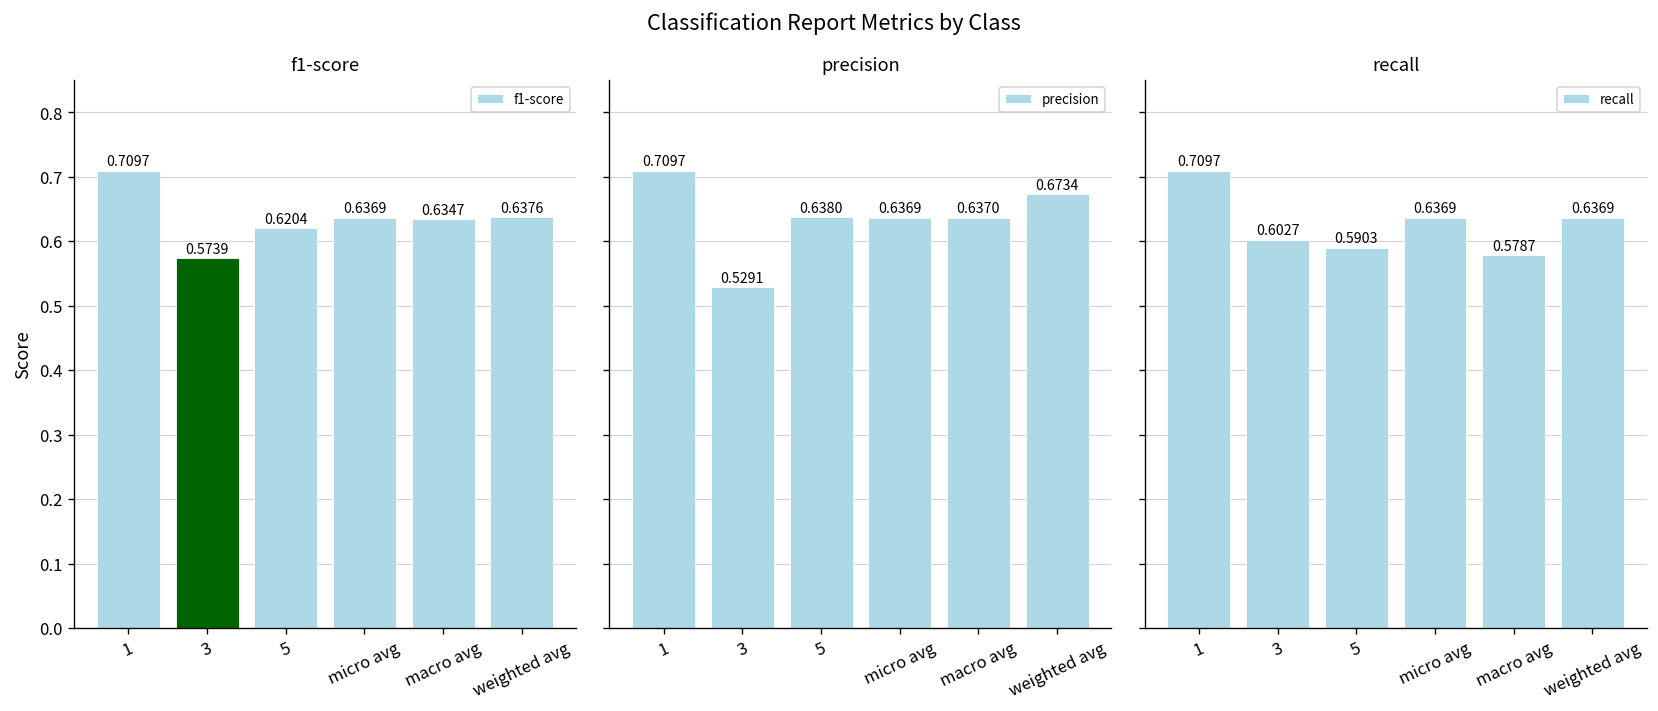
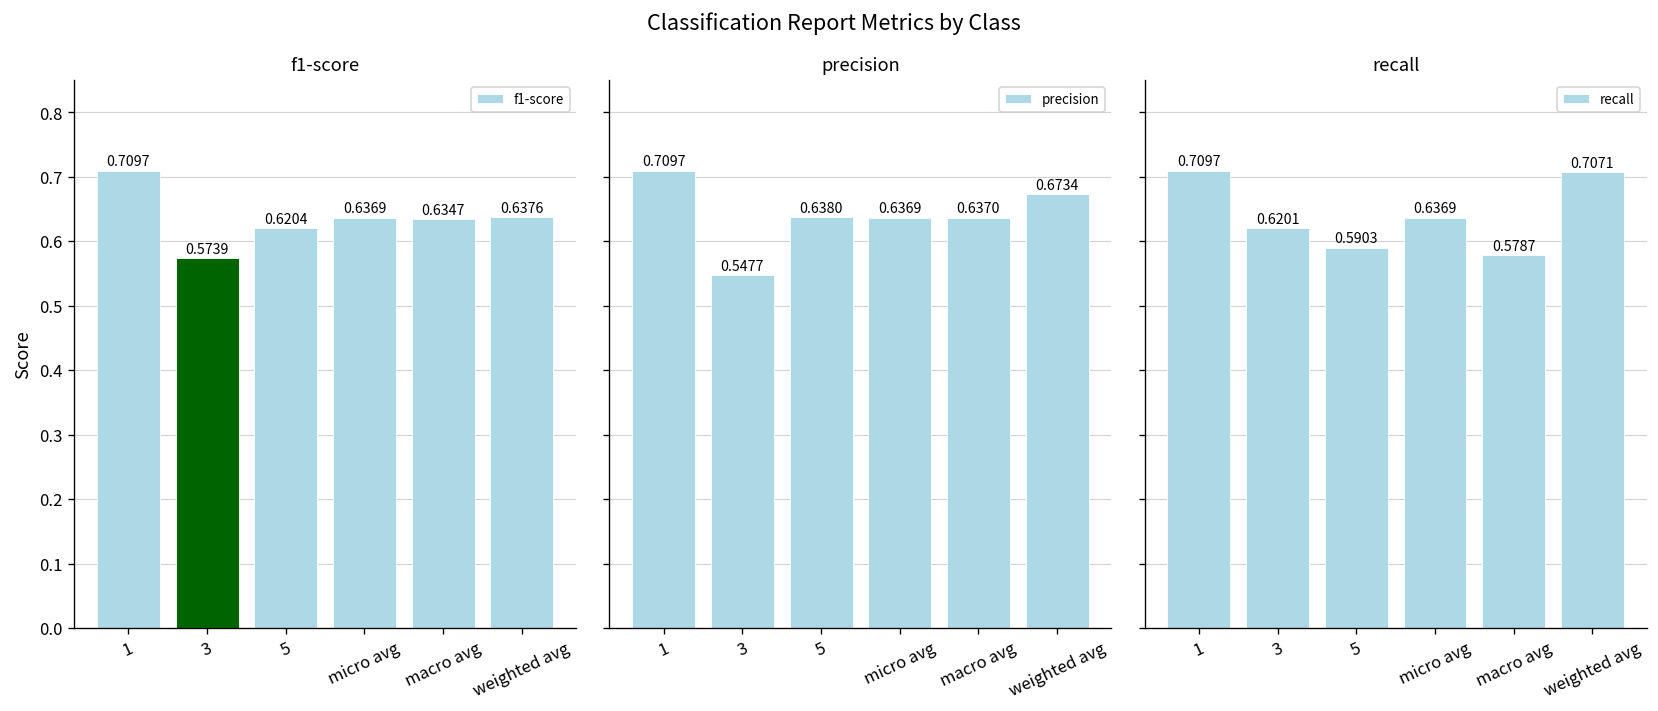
precision, 3: 0.5291 -> 0.5477
recall, 3: 0.6027 -> 0.6201
recall, weighted avg: 0.6369 -> 0.7071
